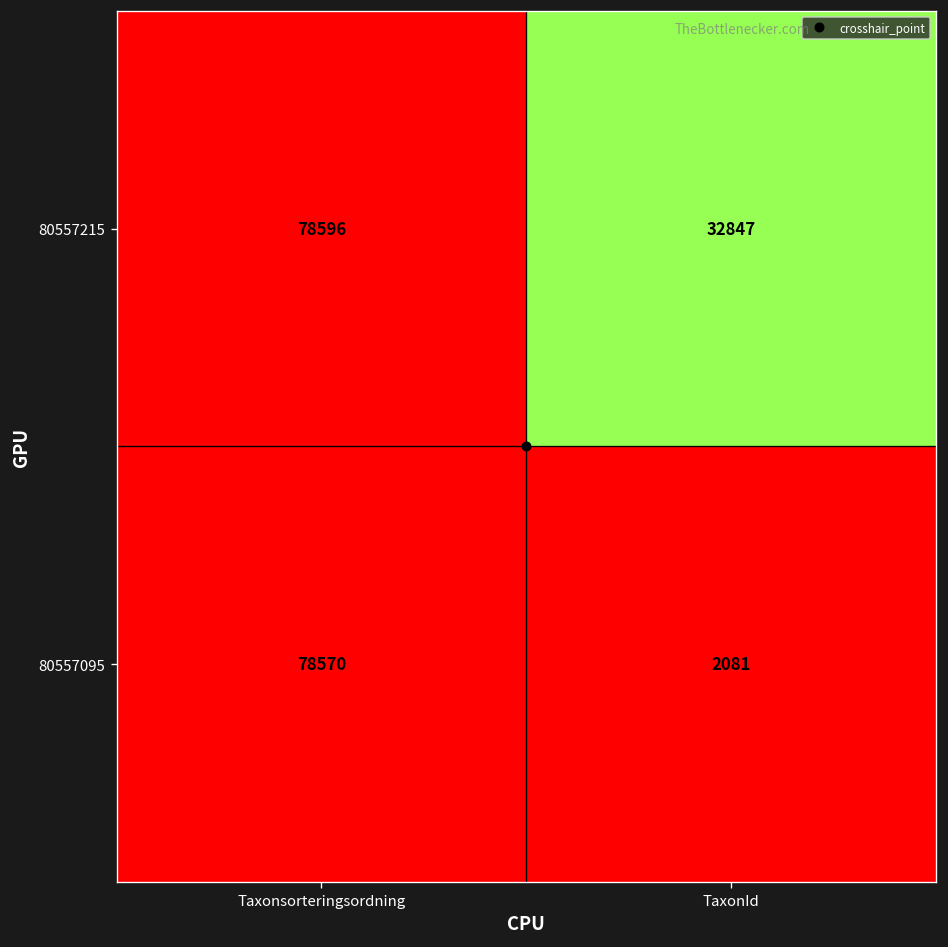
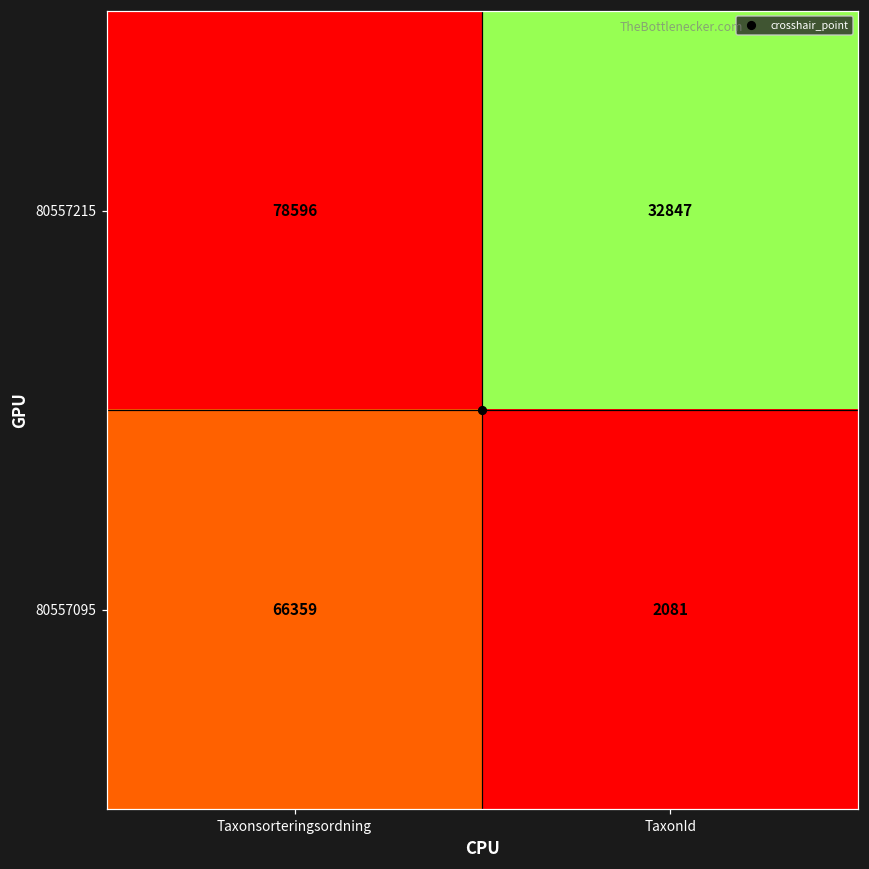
80557095, Taxonsorteringsordning: 78570 -> 66359
